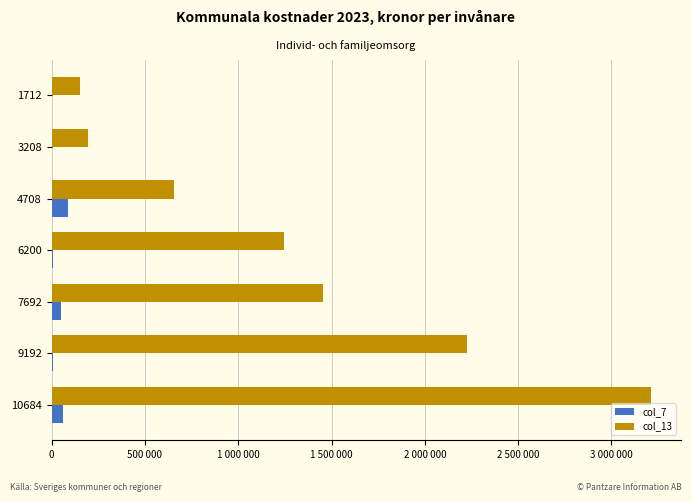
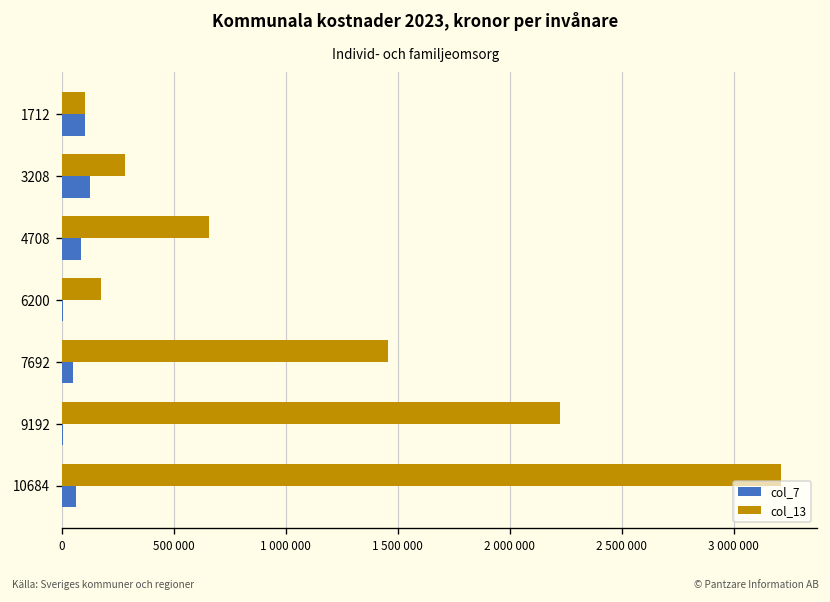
col_13, 1712: 150000 -> 100000
col_7, 1712: 0 -> 100000
col_13, 3208: 190000 -> 280000
col_7, 3208: 0 -> 130000
col_13, 6200: 1250000 -> 180000
